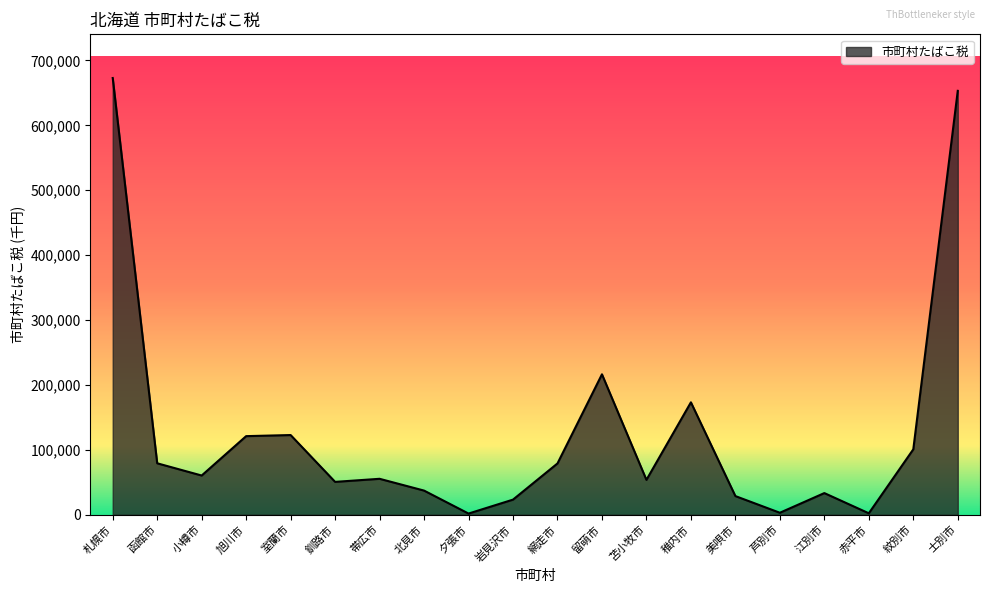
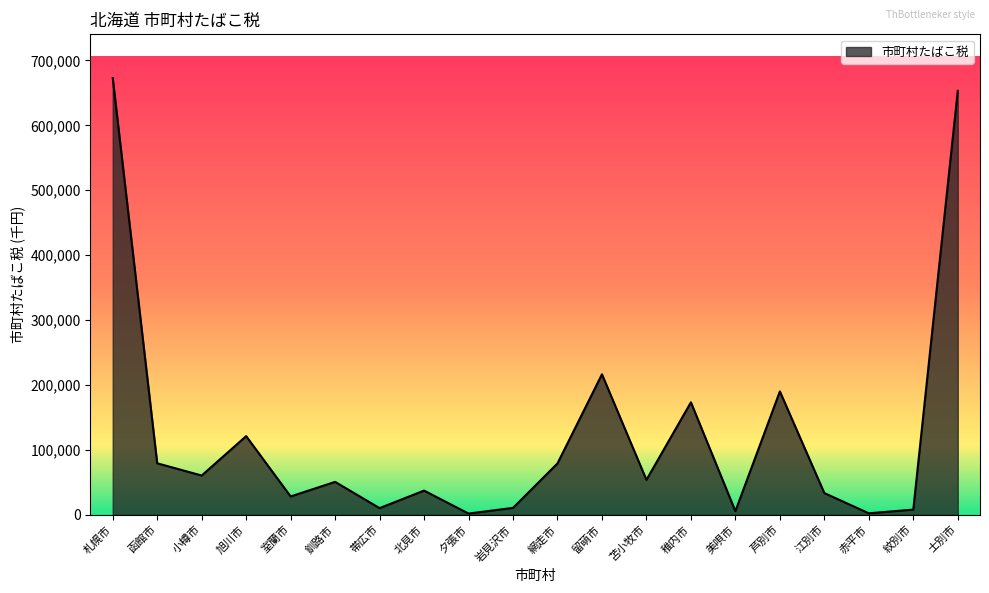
室蘭市: 120,000 -> 30,000
帯広市: 60,000 -> 10,000
岩見沢市: 20,000 -> 10,000
美唄市: 30,000 -> 10,000
芦別市: 0 -> 190,000
紋別市: 100,000 -> 10,000
